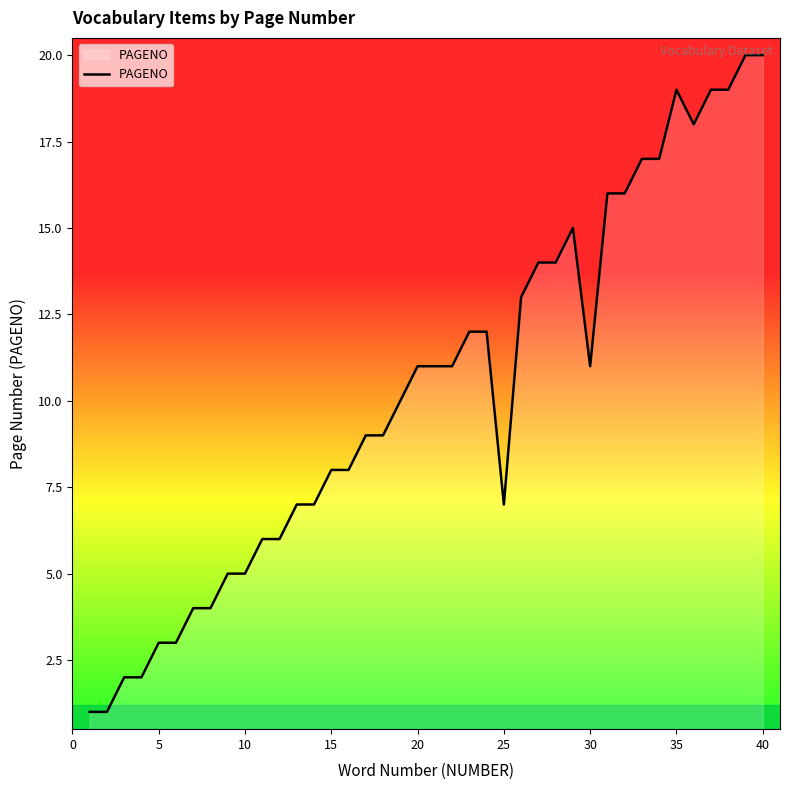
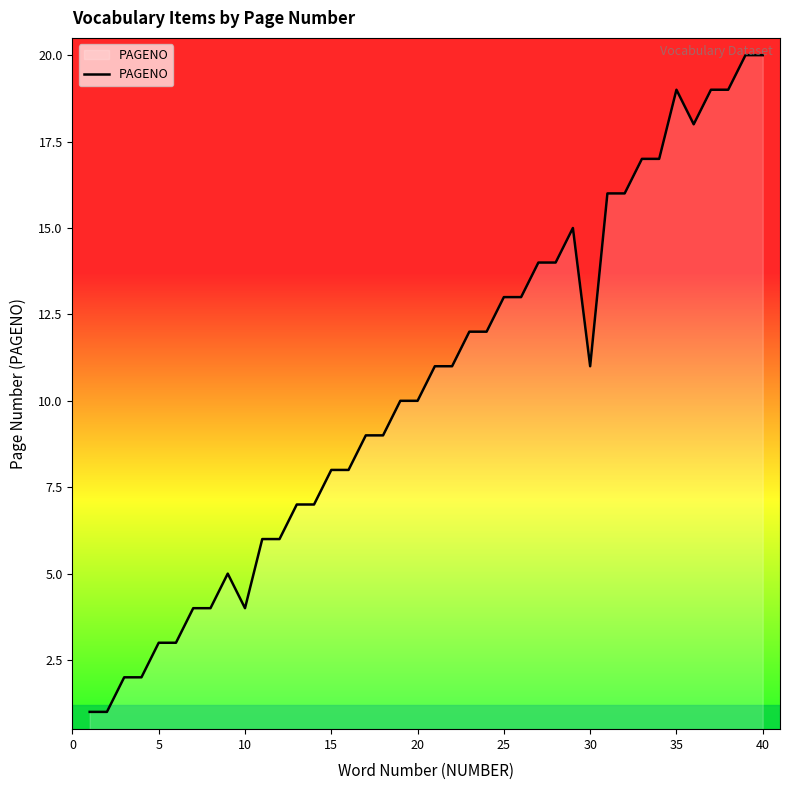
10: 5 -> 4
20: 11 -> 10
25: 7 -> 13
